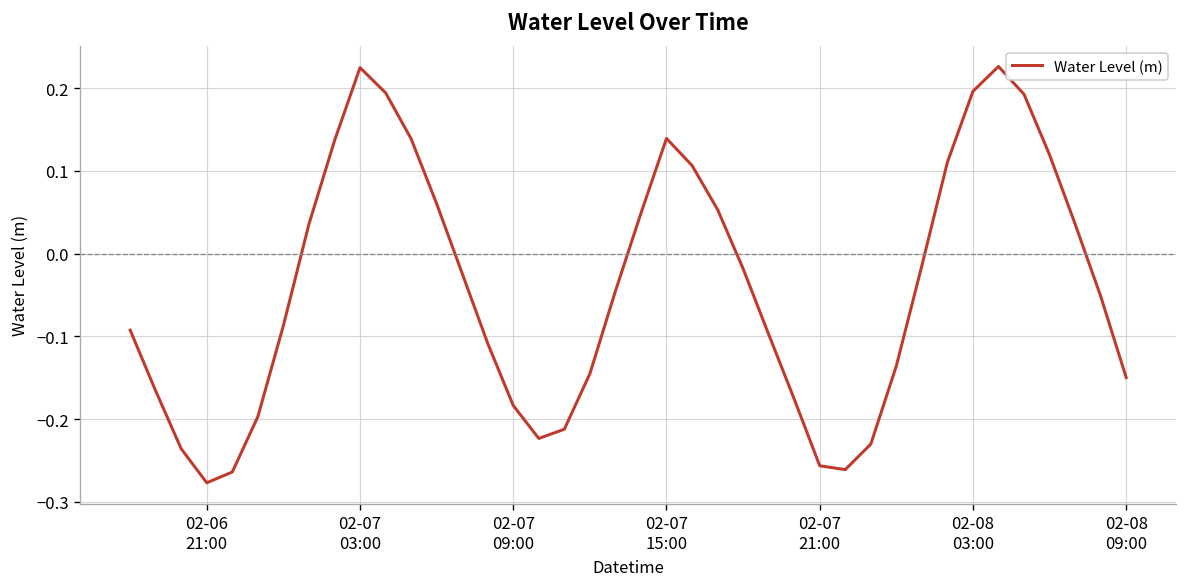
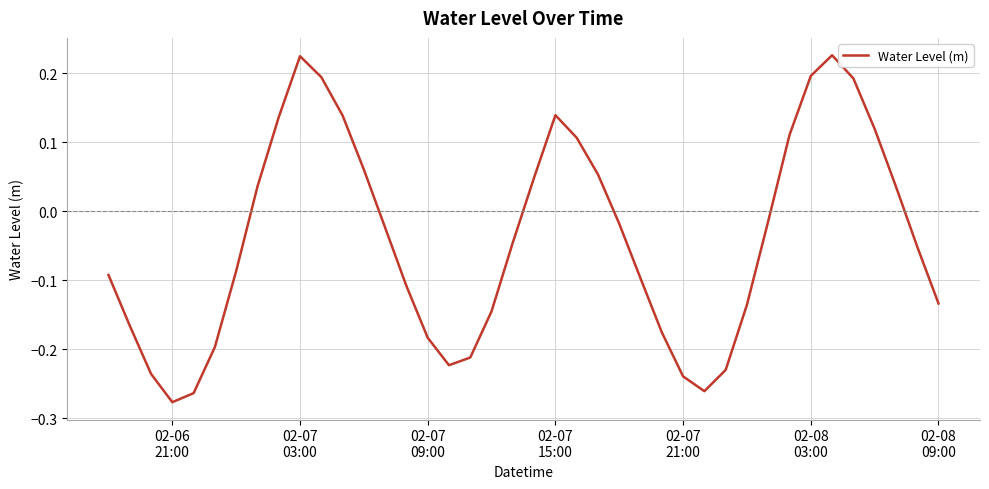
02-07 21:00: -0.26 -> -0.24
02-08 09:00: -0.15 -> -0.13
